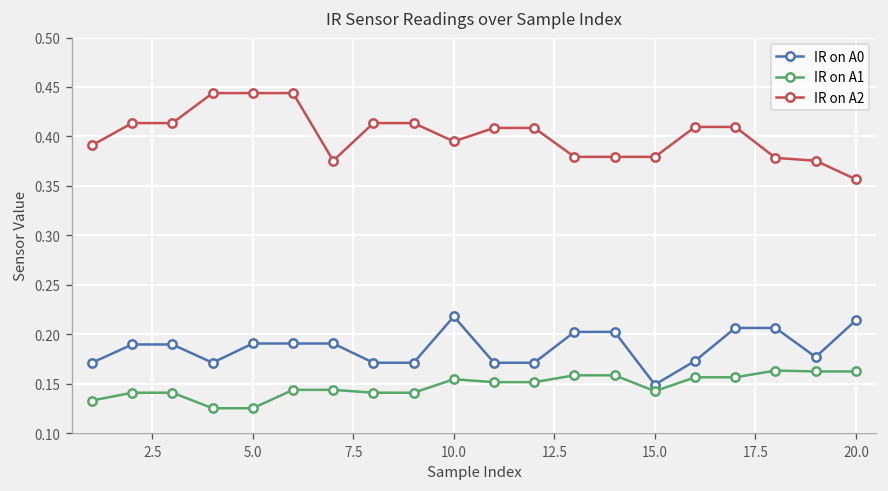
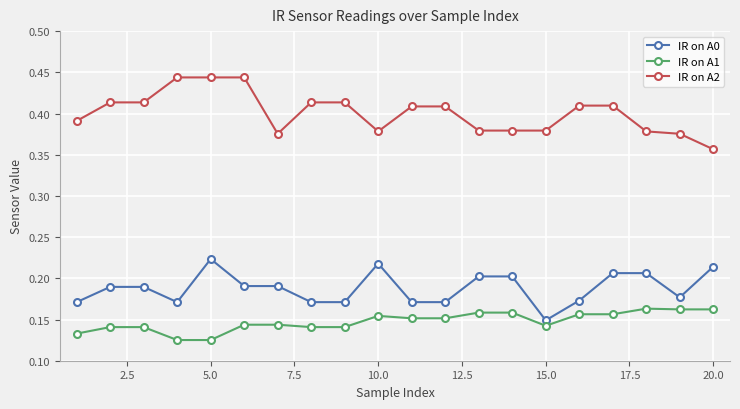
IR on A0, 5.0: 0.19 -> 0.22
IR on A2, 10.0: 0.39 -> 0.38
